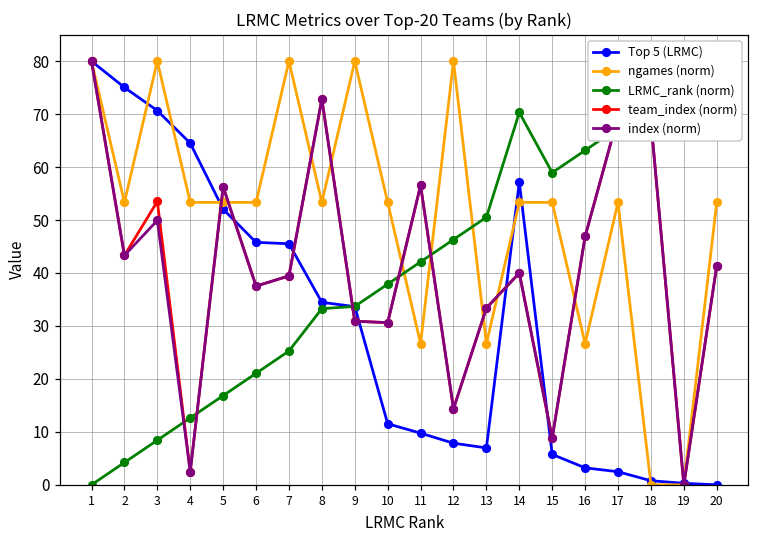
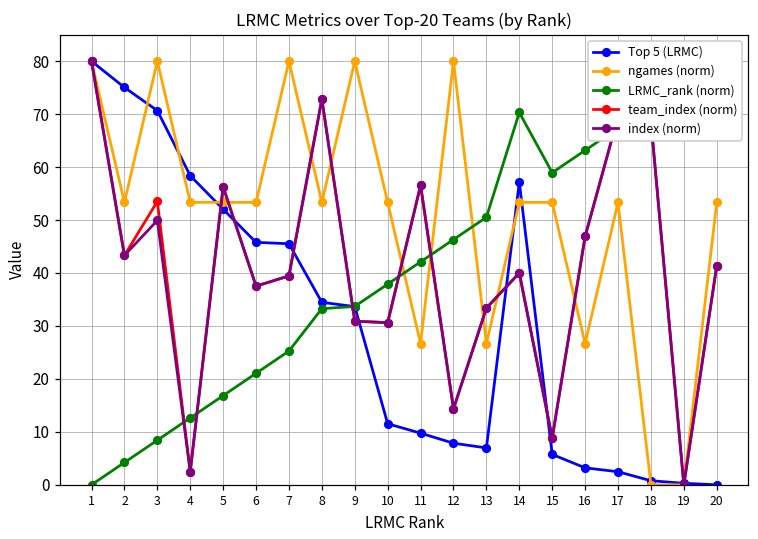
Top 5 (LRMC), 4: 65 -> 58
